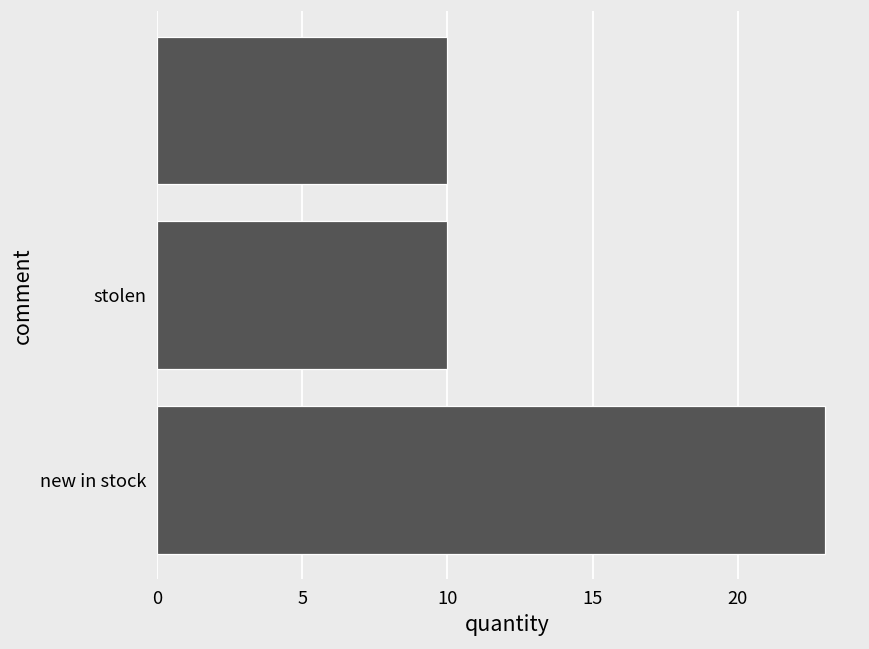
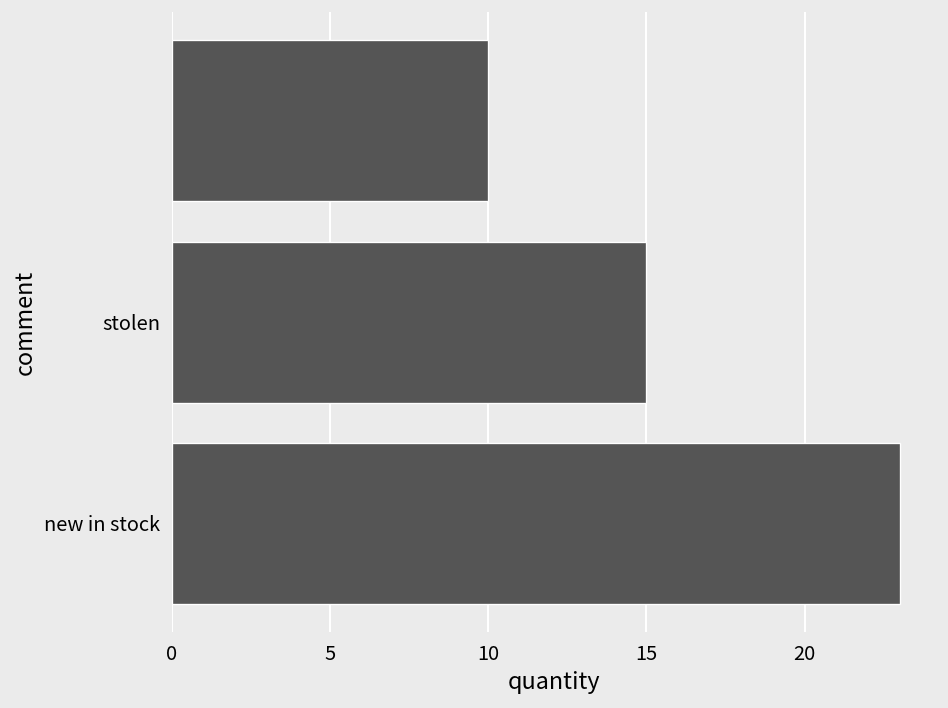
stolen: 10 -> 15
